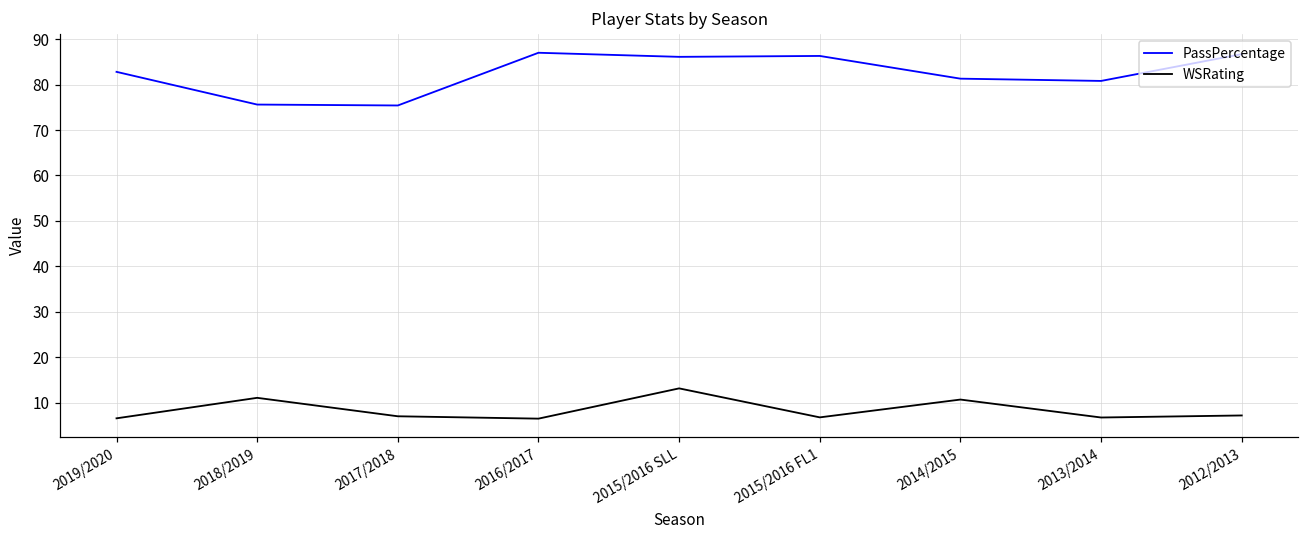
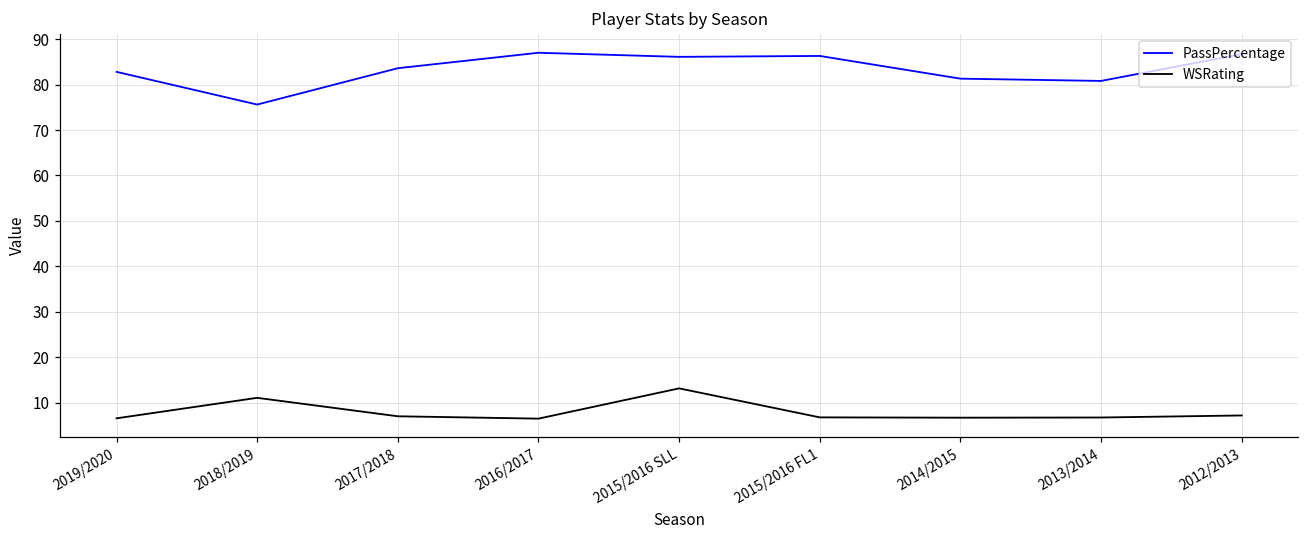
PassPercentage, 2017/2018: 75 -> 84
WSRating, 2014/2015: 11 -> 7
